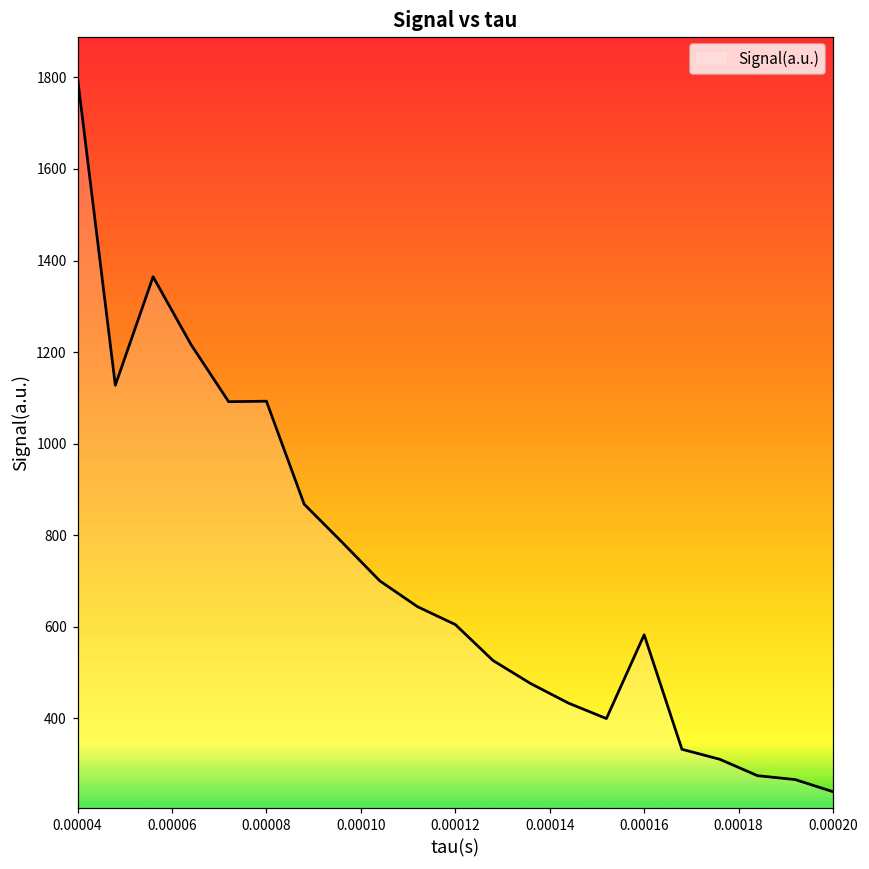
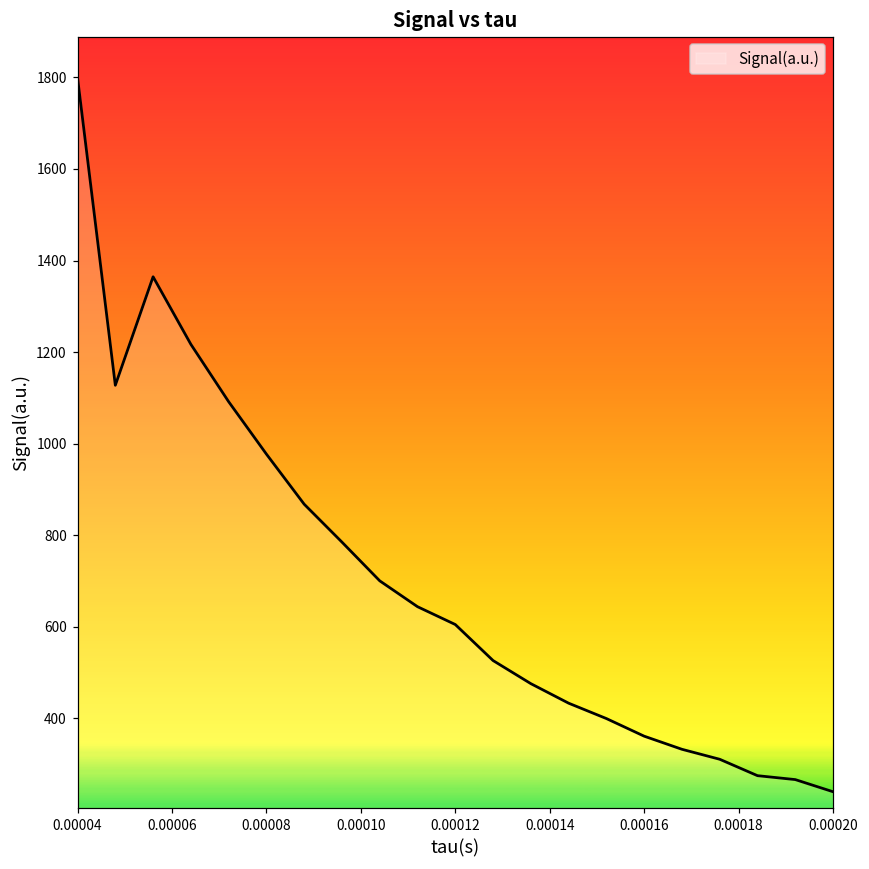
0.00008: 1090 -> 980
0.00016: 580 -> 360
